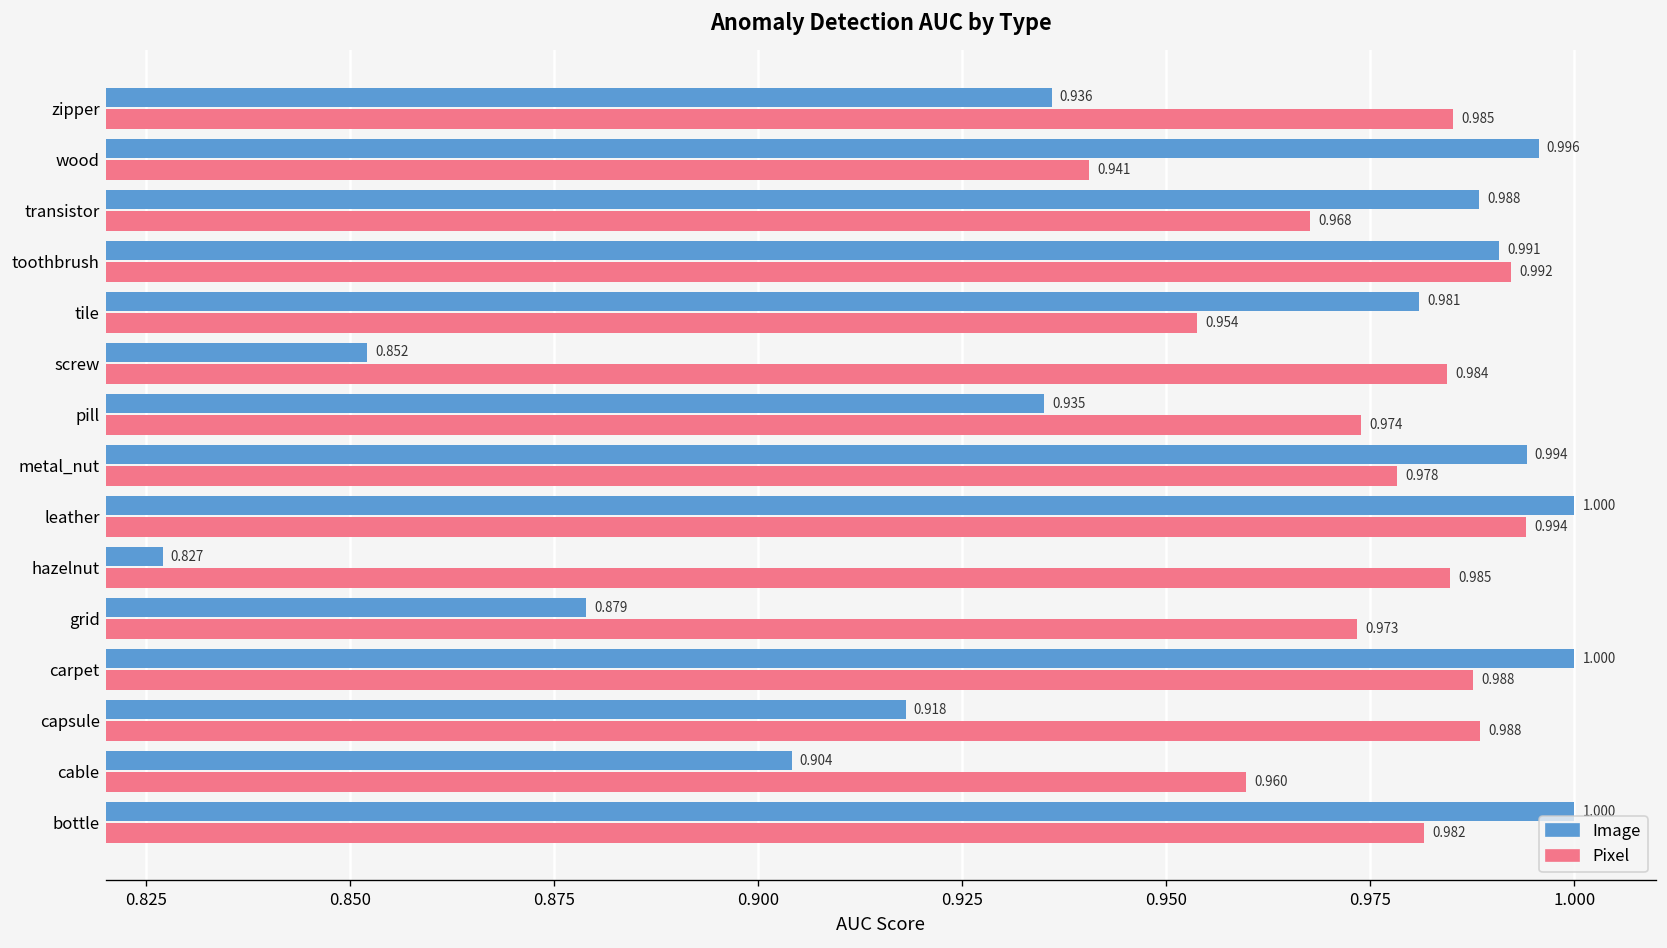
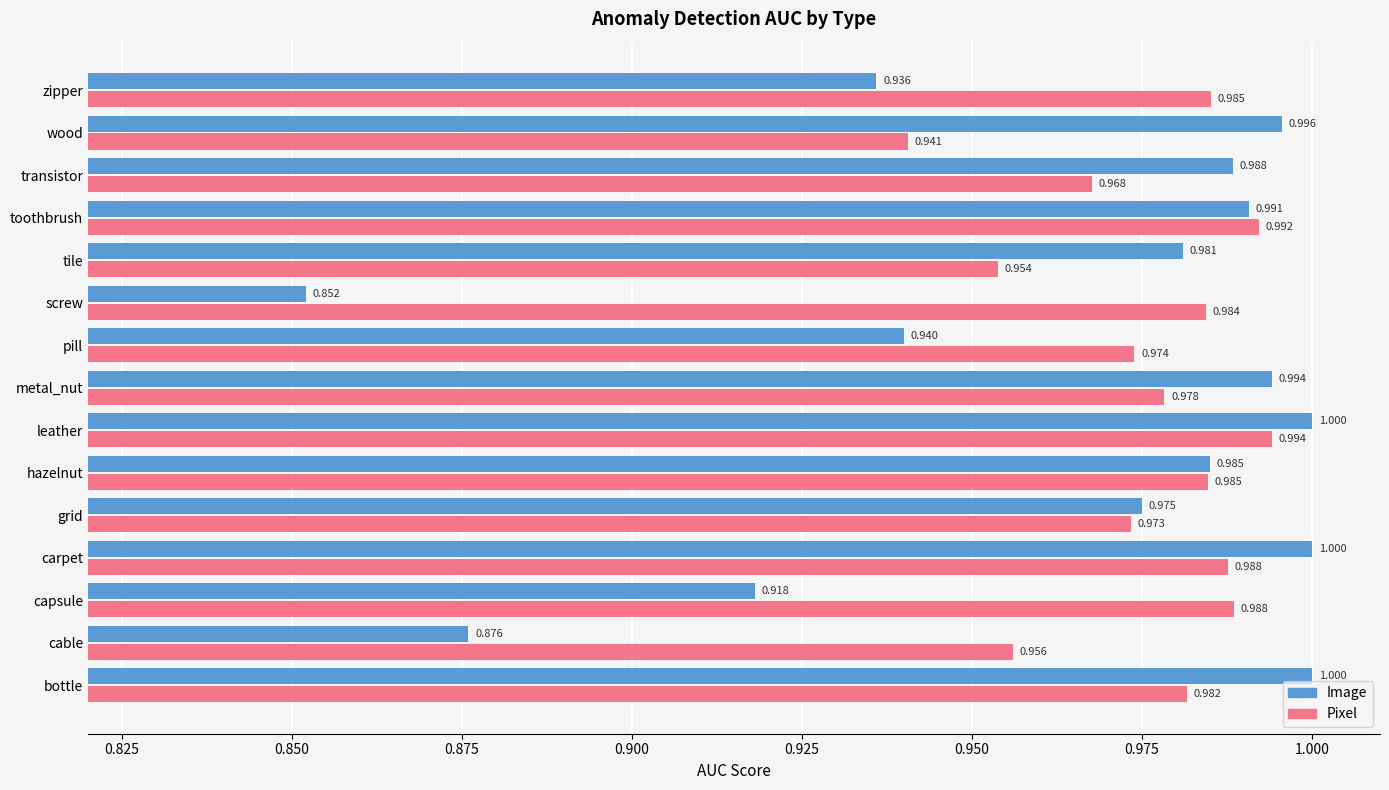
Image, pill: 0.935 -> 0.940
Image, hazelnut: 0.827 -> 0.985
Image, grid: 0.879 -> 0.975
Image, cable: 0.904 -> 0.876
Pixel, cable: 0.960 -> 0.956
